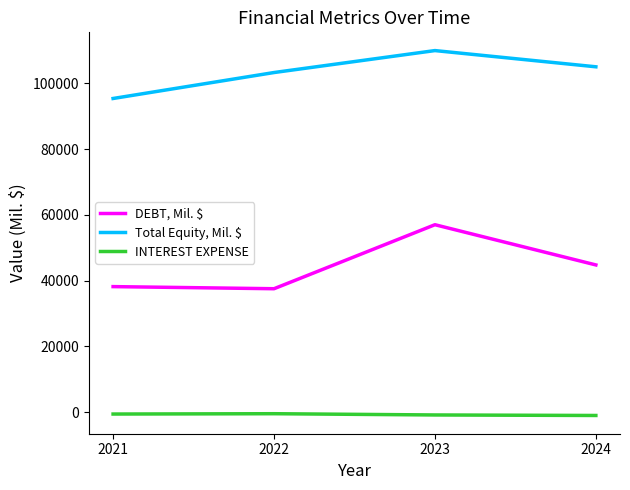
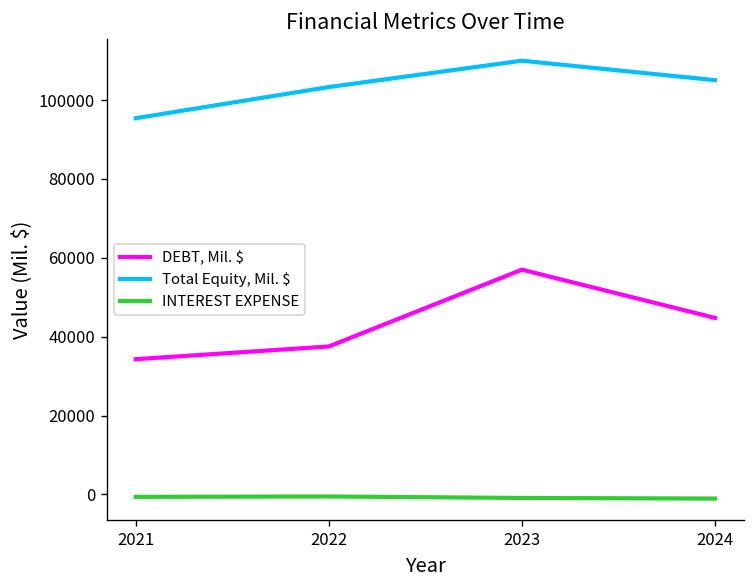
DEBT, Mil. $, 2021: 38000 -> 34000
